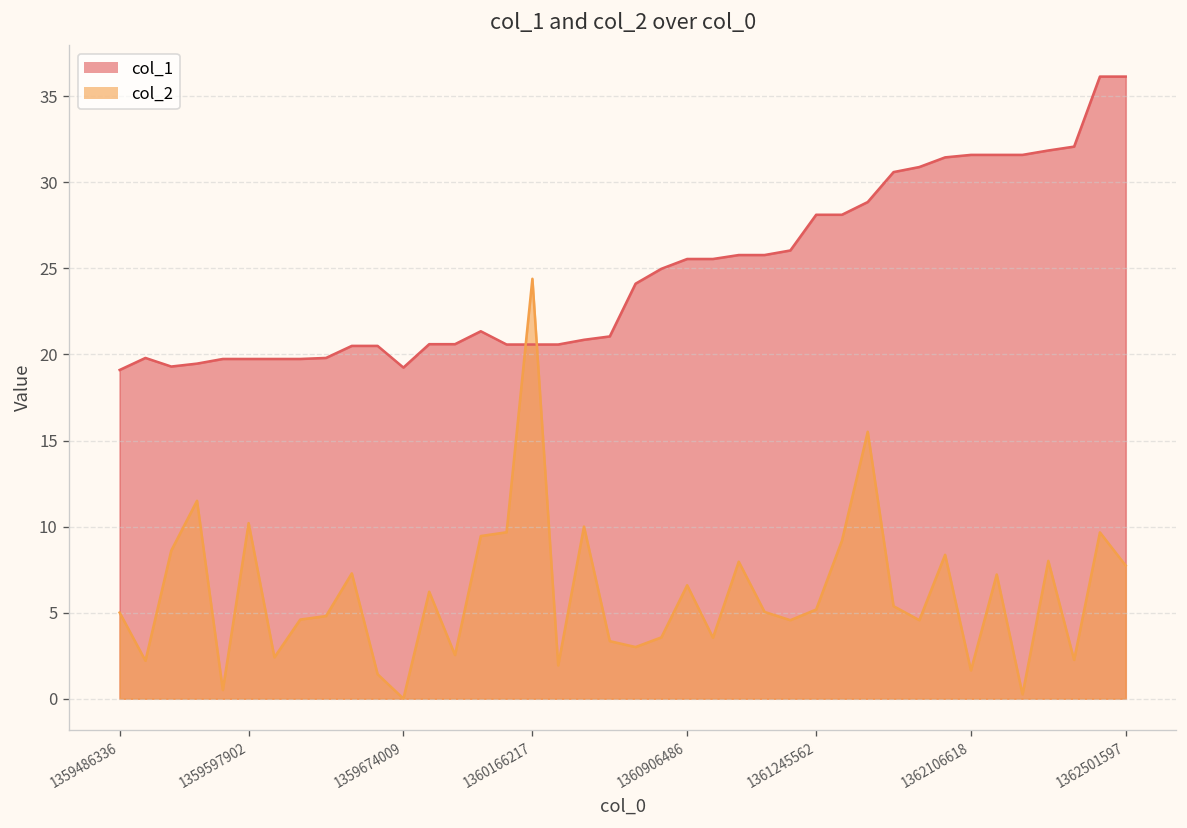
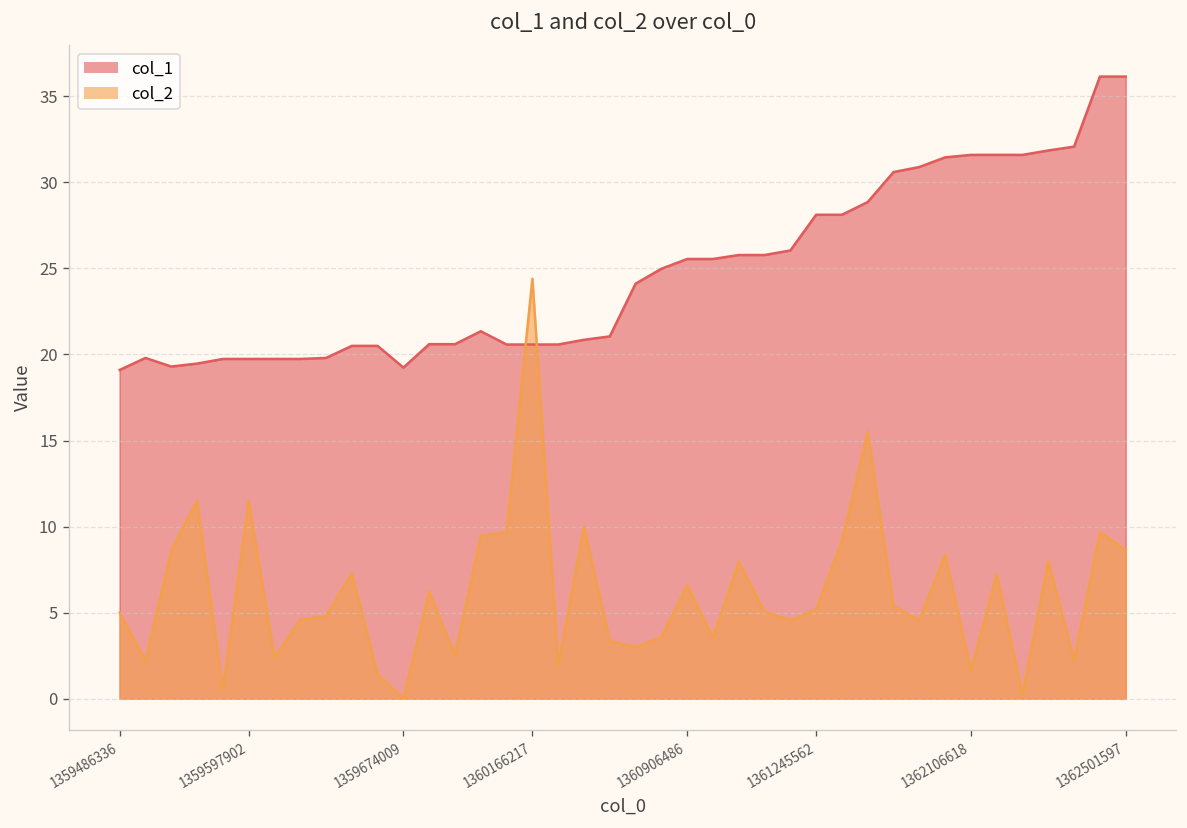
col_2, 1359597902: 10.2 -> 11.5
col_2, 1362501597: 7.7 -> 8.7
